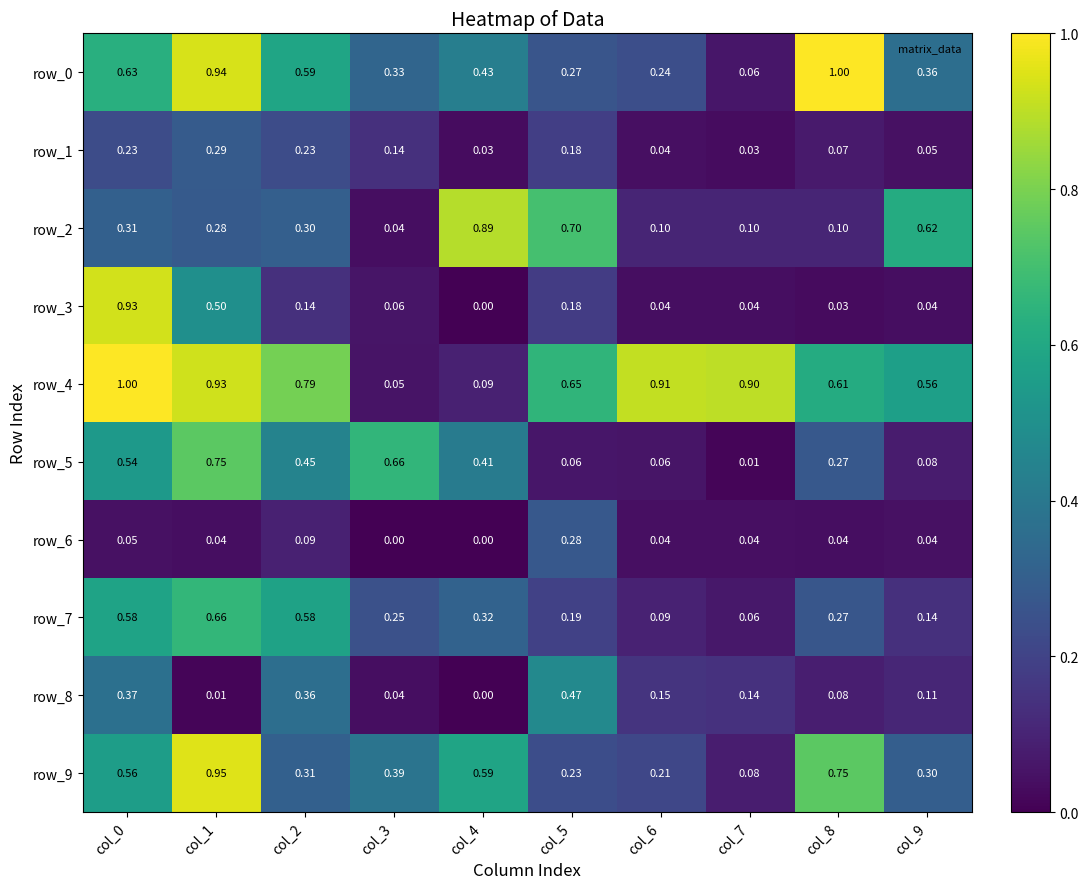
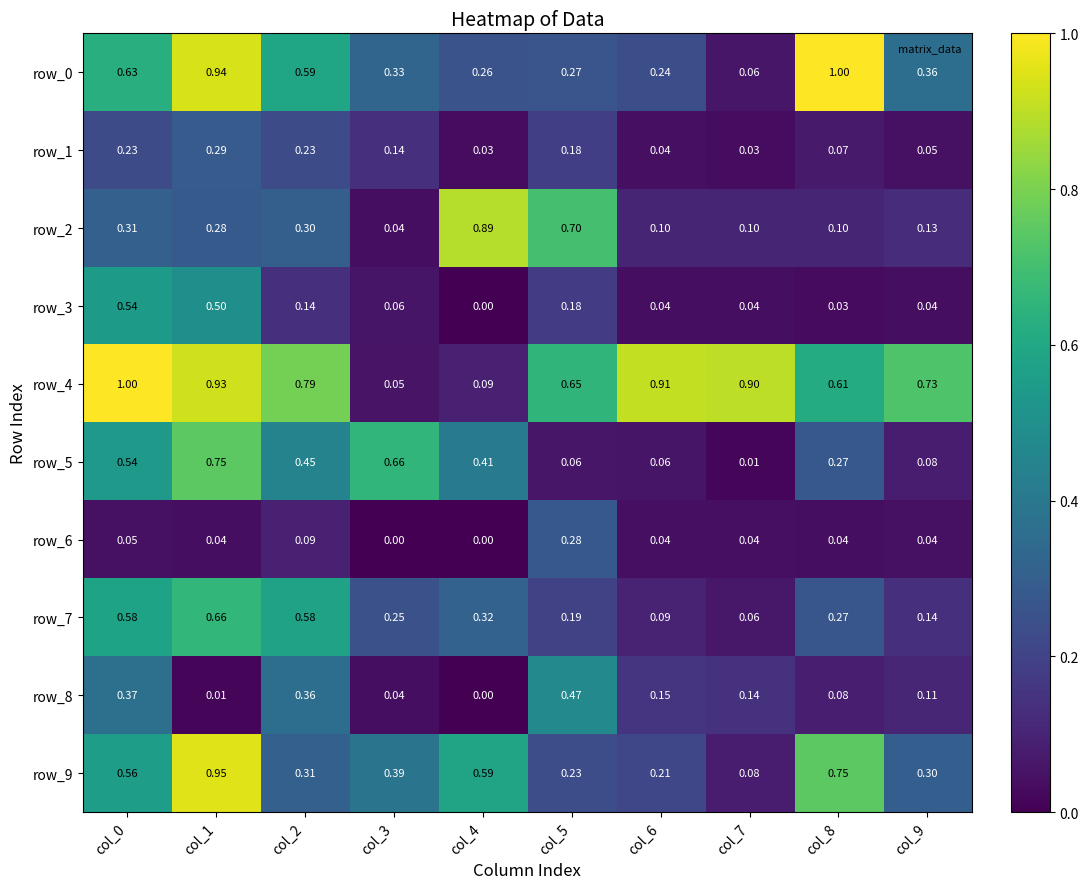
row_0, col_4: 0.43 -> 0.26
row_2, col_9: 0.62 -> 0.13
row_3, col_0: 0.93 -> 0.54
row_4, col_9: 0.56 -> 0.73
